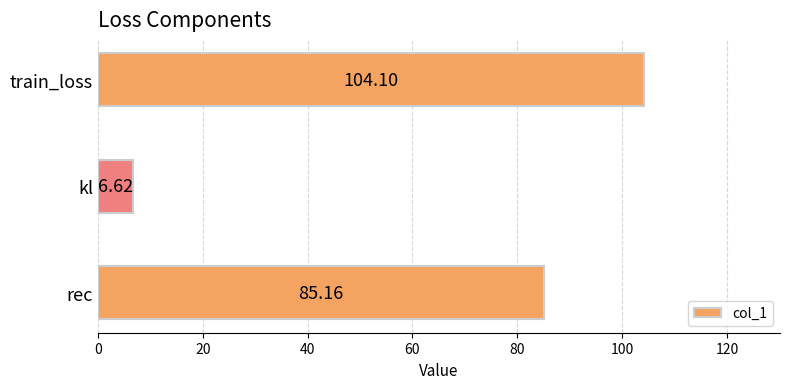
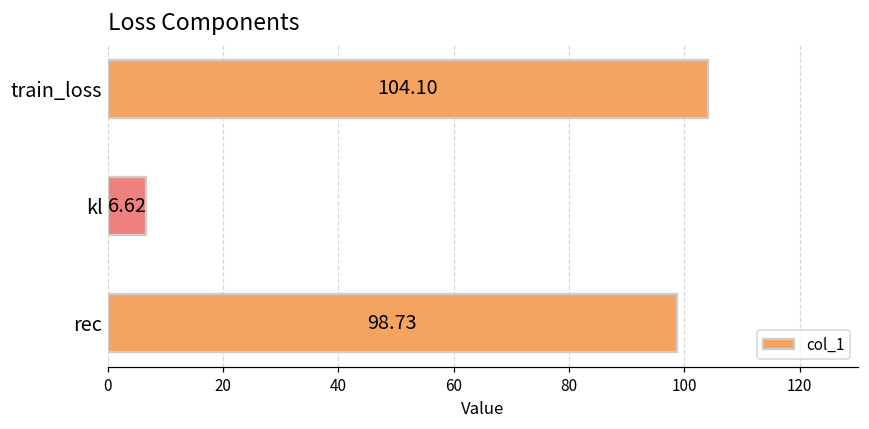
rec: 85.16 -> 98.73
